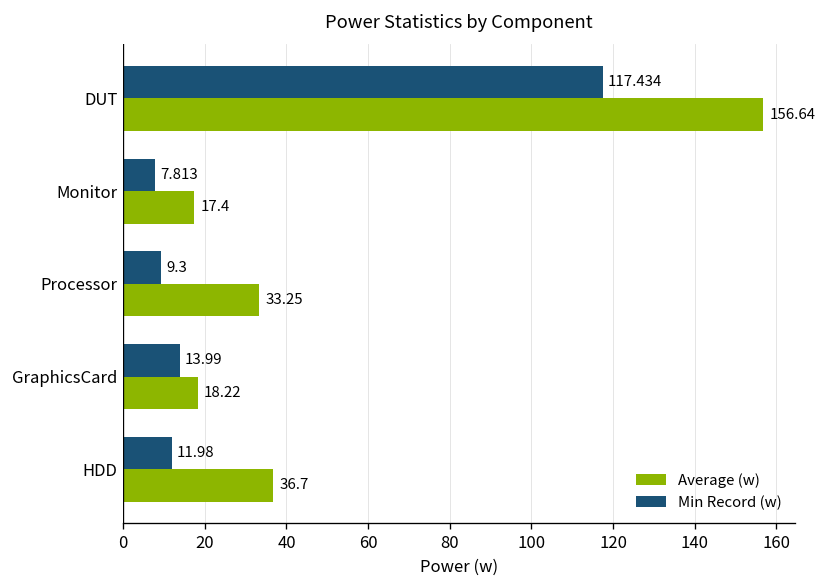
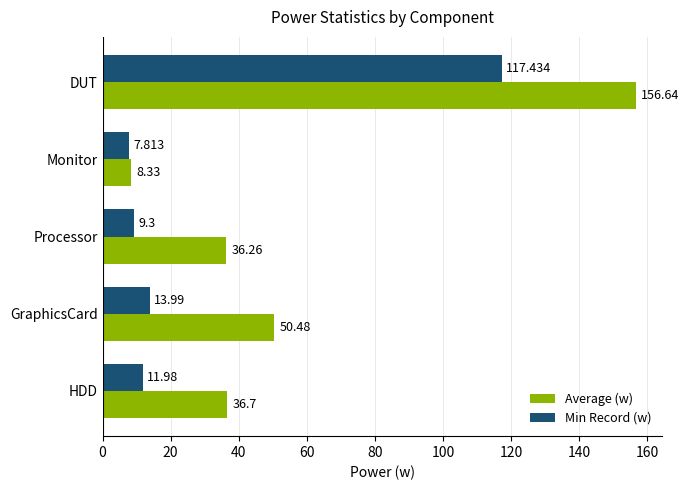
Average (w), Monitor: 17.4 -> 8.33
Average (w), Processor: 33.25 -> 36.26
Average (w), GraphicsCard: 18.22 -> 50.48
